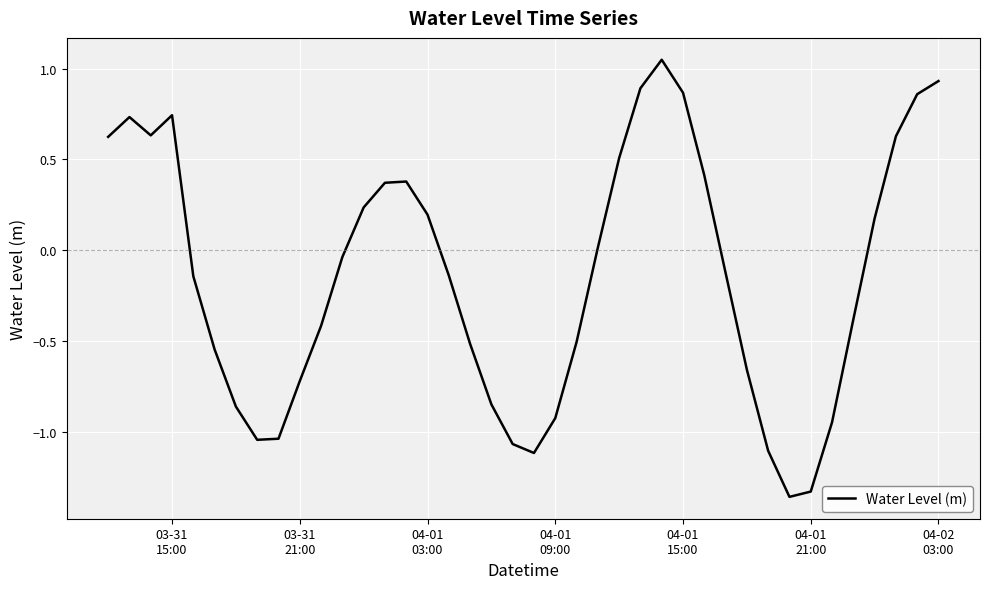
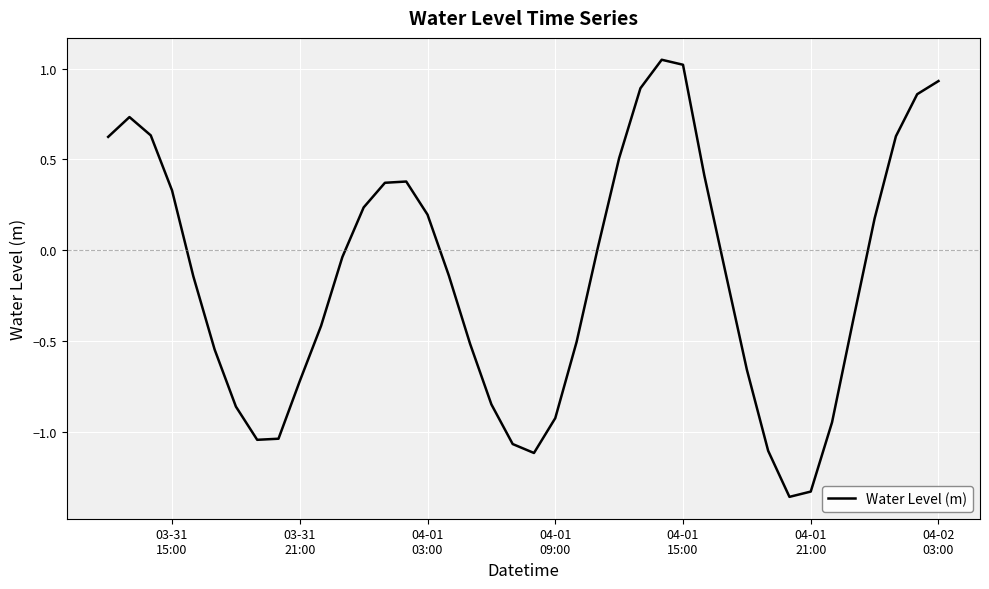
03-31 15:00: 0.74 -> 0.33
04-01 15:00: 0.87 -> 1.02
